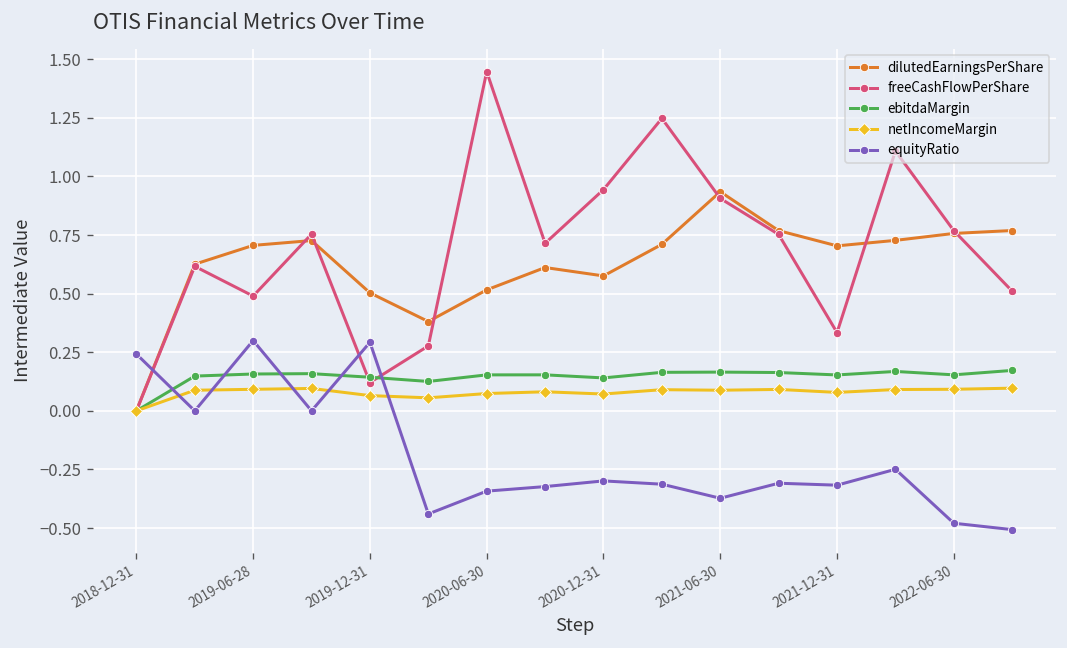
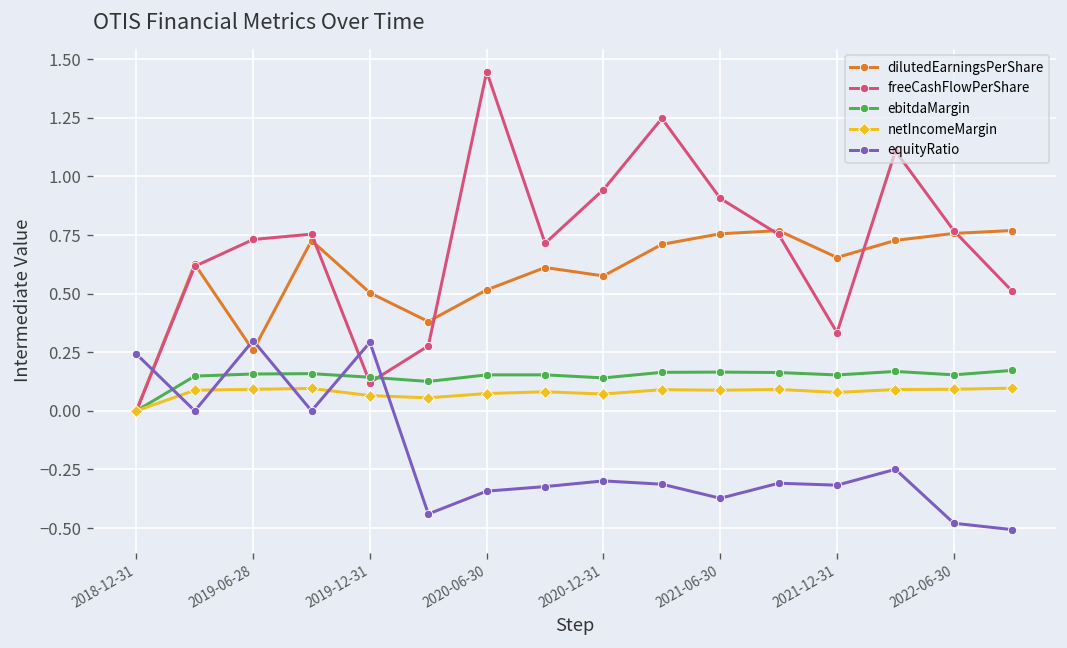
dilutedEarningsPerShare, 2019-06-28: 0.71 -> 0.26
freeCashFlowPerShare, 2019-06-28: 0.49 -> 0.73
dilutedEarningsPerShare, 2021-06-30: 0.93 -> 0.76
dilutedEarningsPerShare, 2021-12-31: 0.70 -> 0.65
